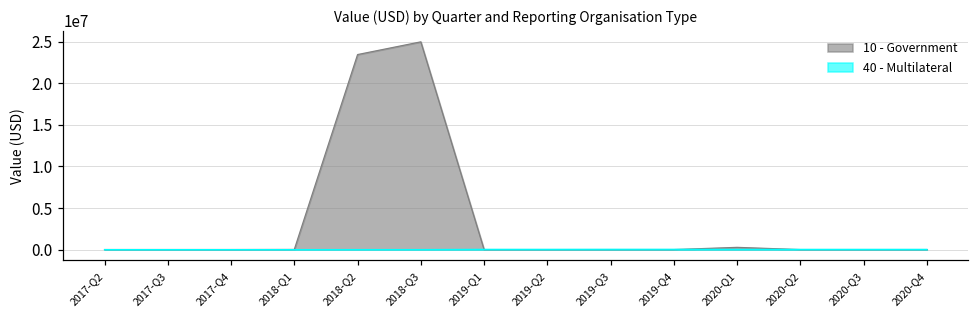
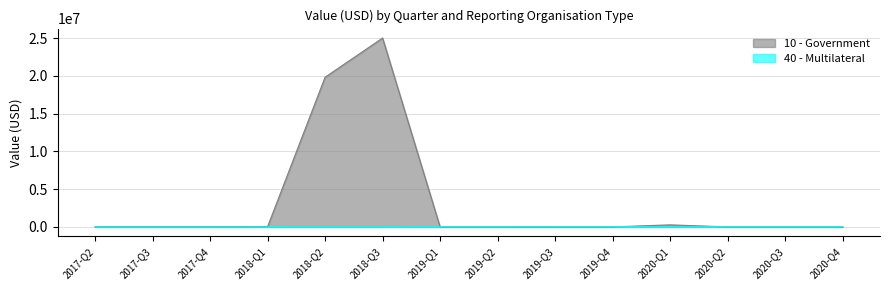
10 - Government, 2018-Q2: 23000000 -> 20000000
